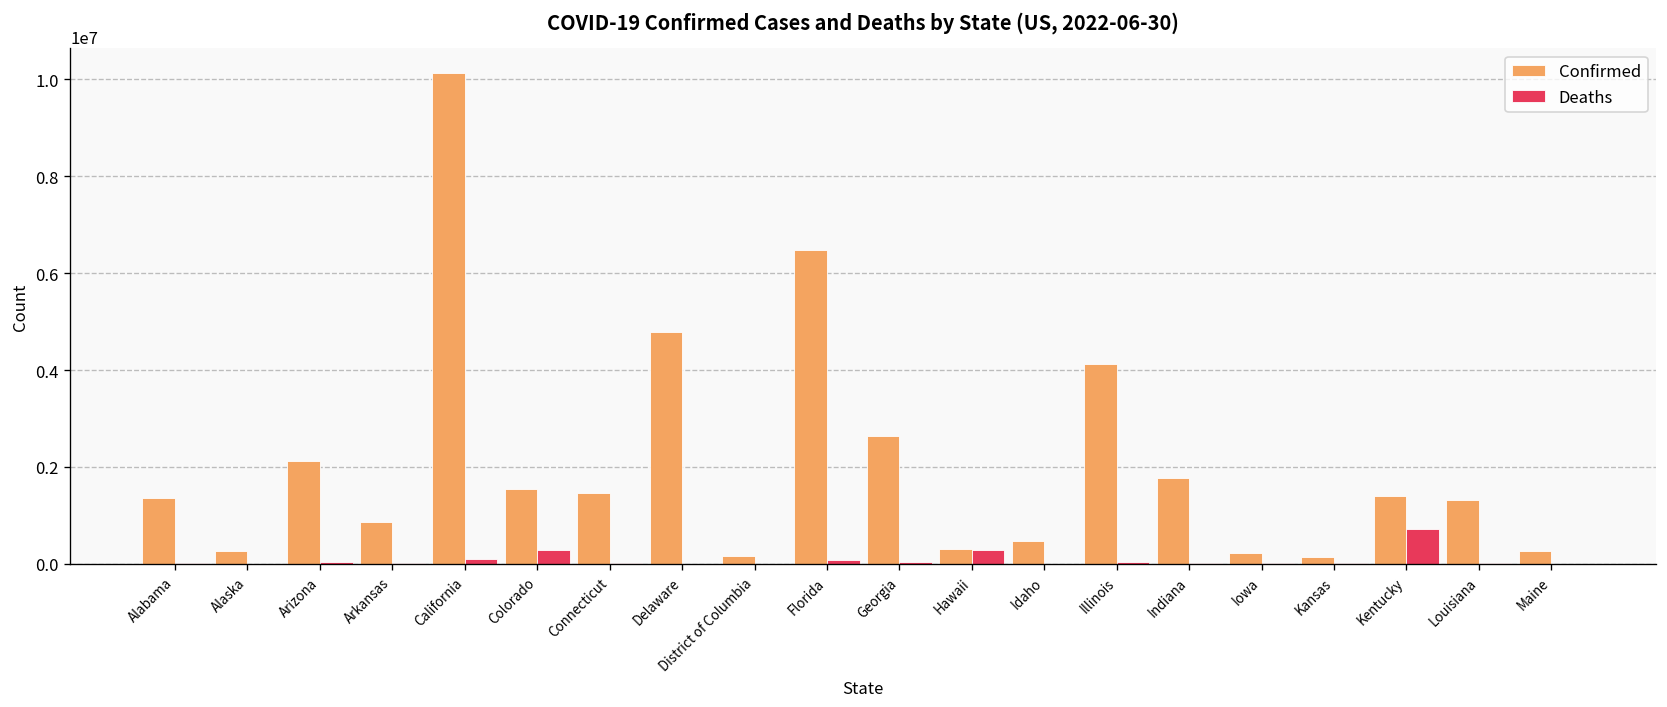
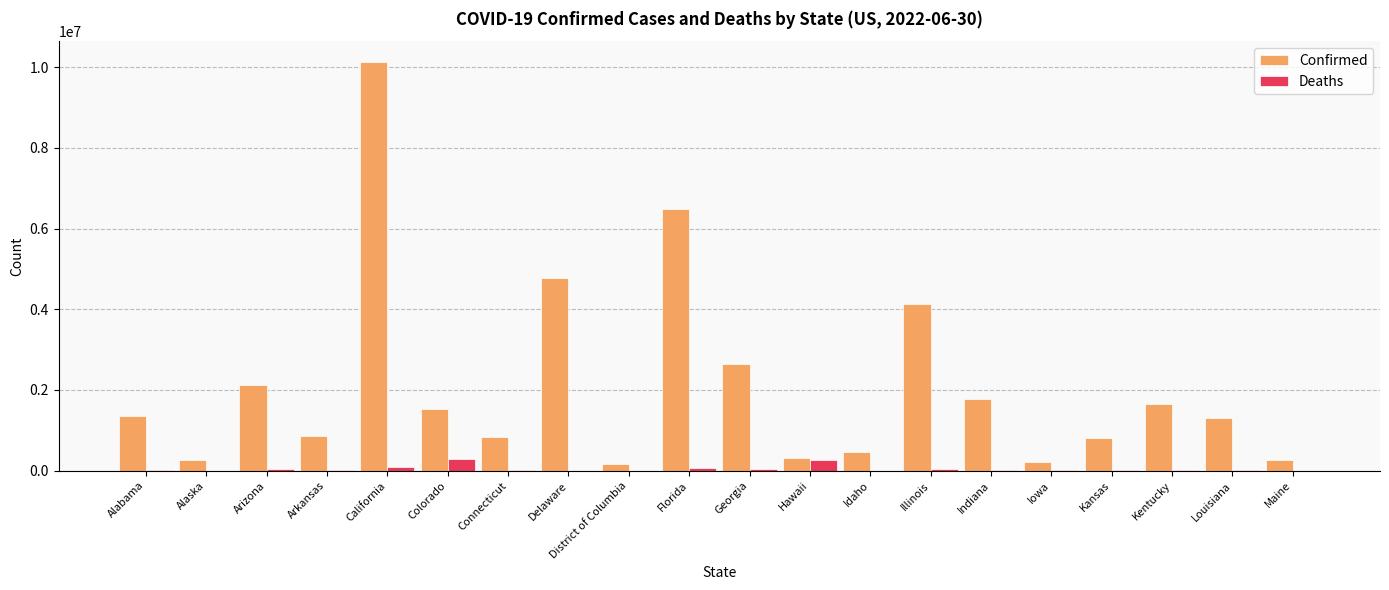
Confirmed, Connecticut: 1500000 -> 800000
Confirmed, Kansas: 100000 -> 800000
Confirmed, Kentucky: 1400000 -> 1700000
Deaths, Kentucky: 700000 -> 0
